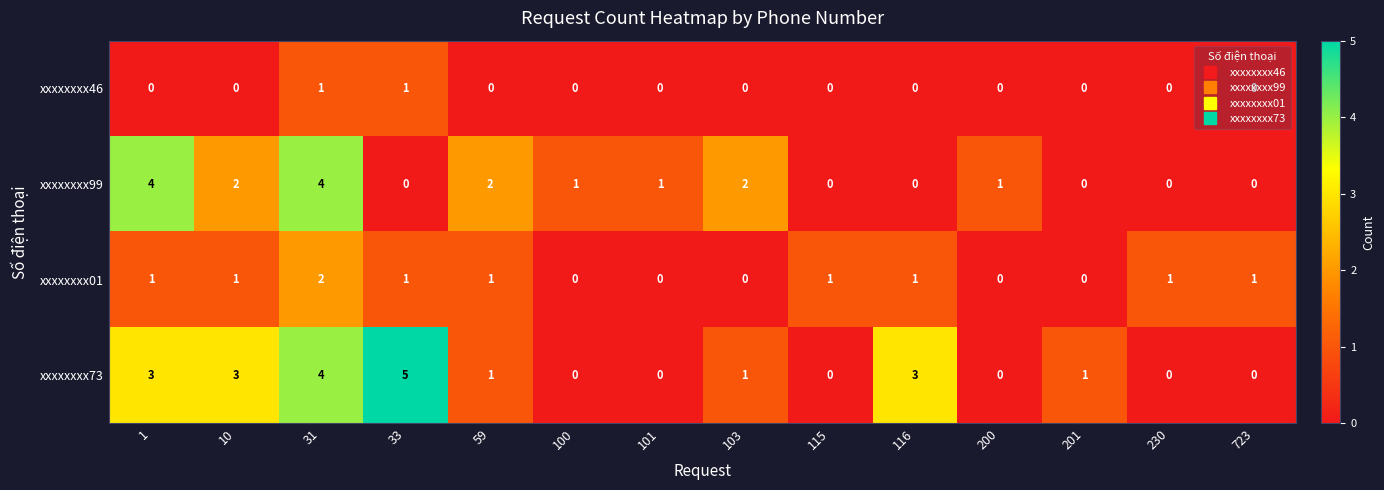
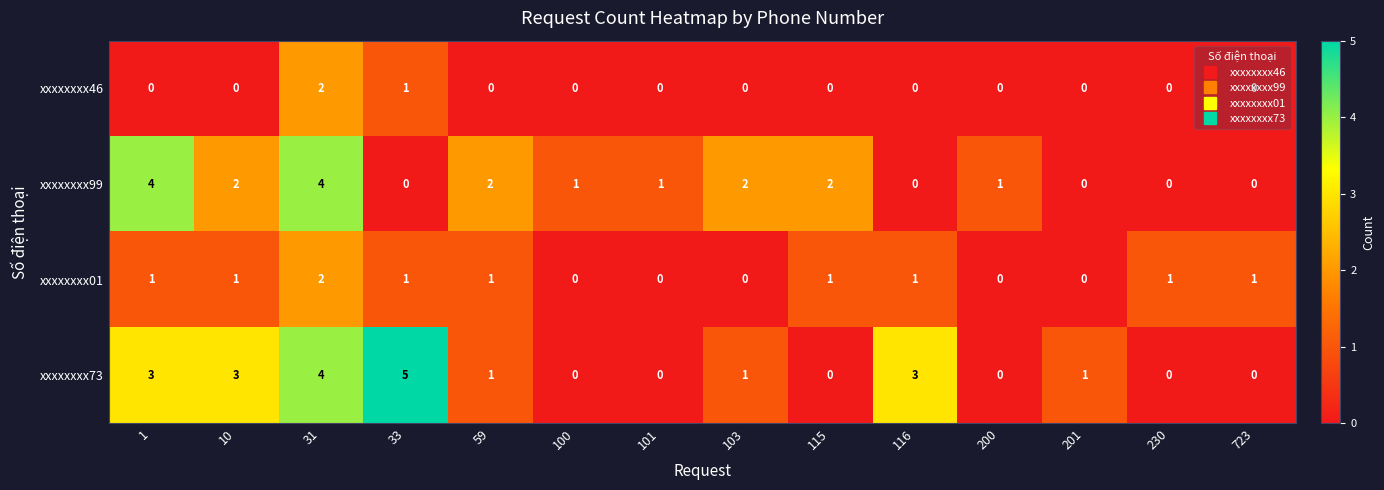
xxxxxxxx46, 31: 1 -> 2
xxxxxxxx99, 115: 0 -> 2
